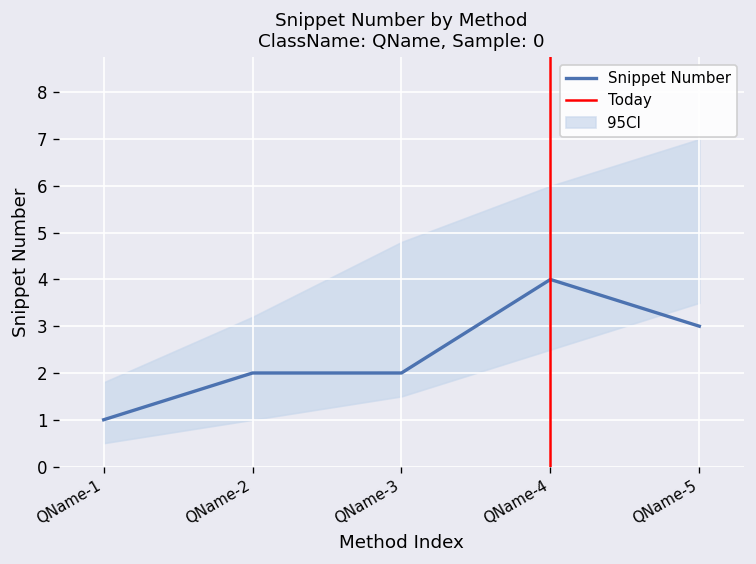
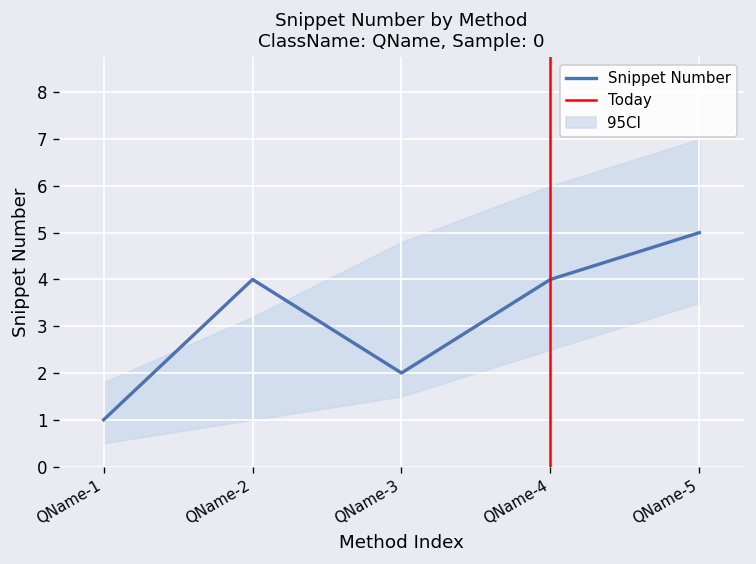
Snippet Number, QName-2: 2 -> 4
Snippet Number, QName-5: 3 -> 5
